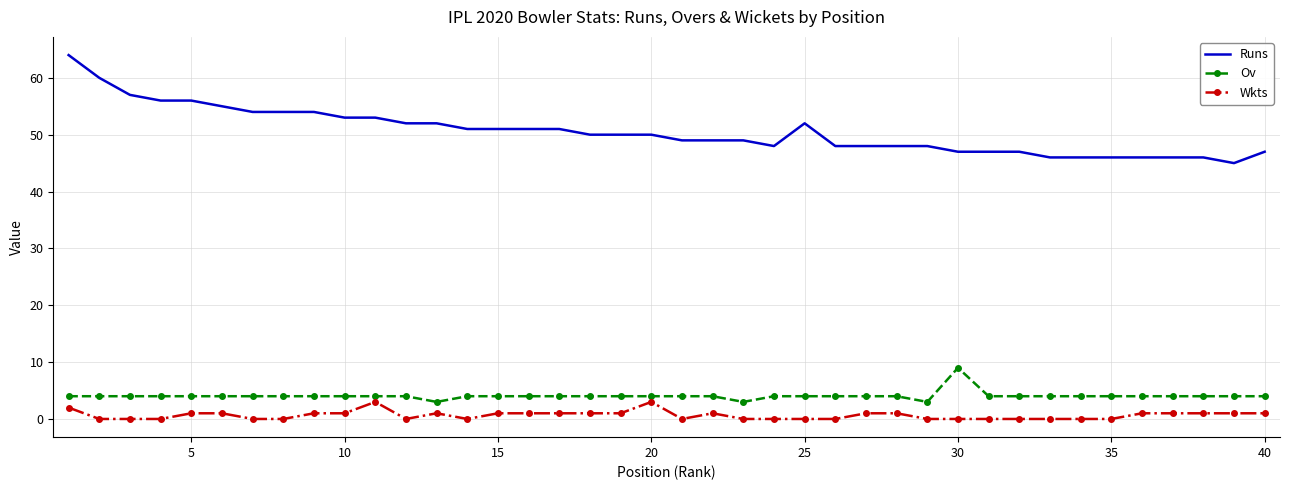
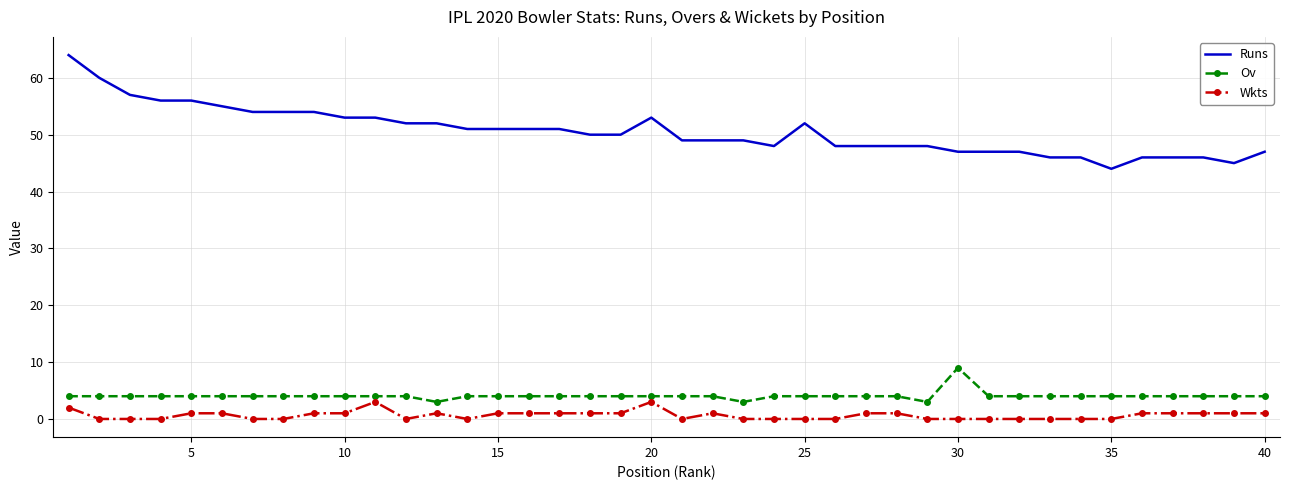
Runs, 20: 50 -> 53
Runs, 35: 46 -> 44
